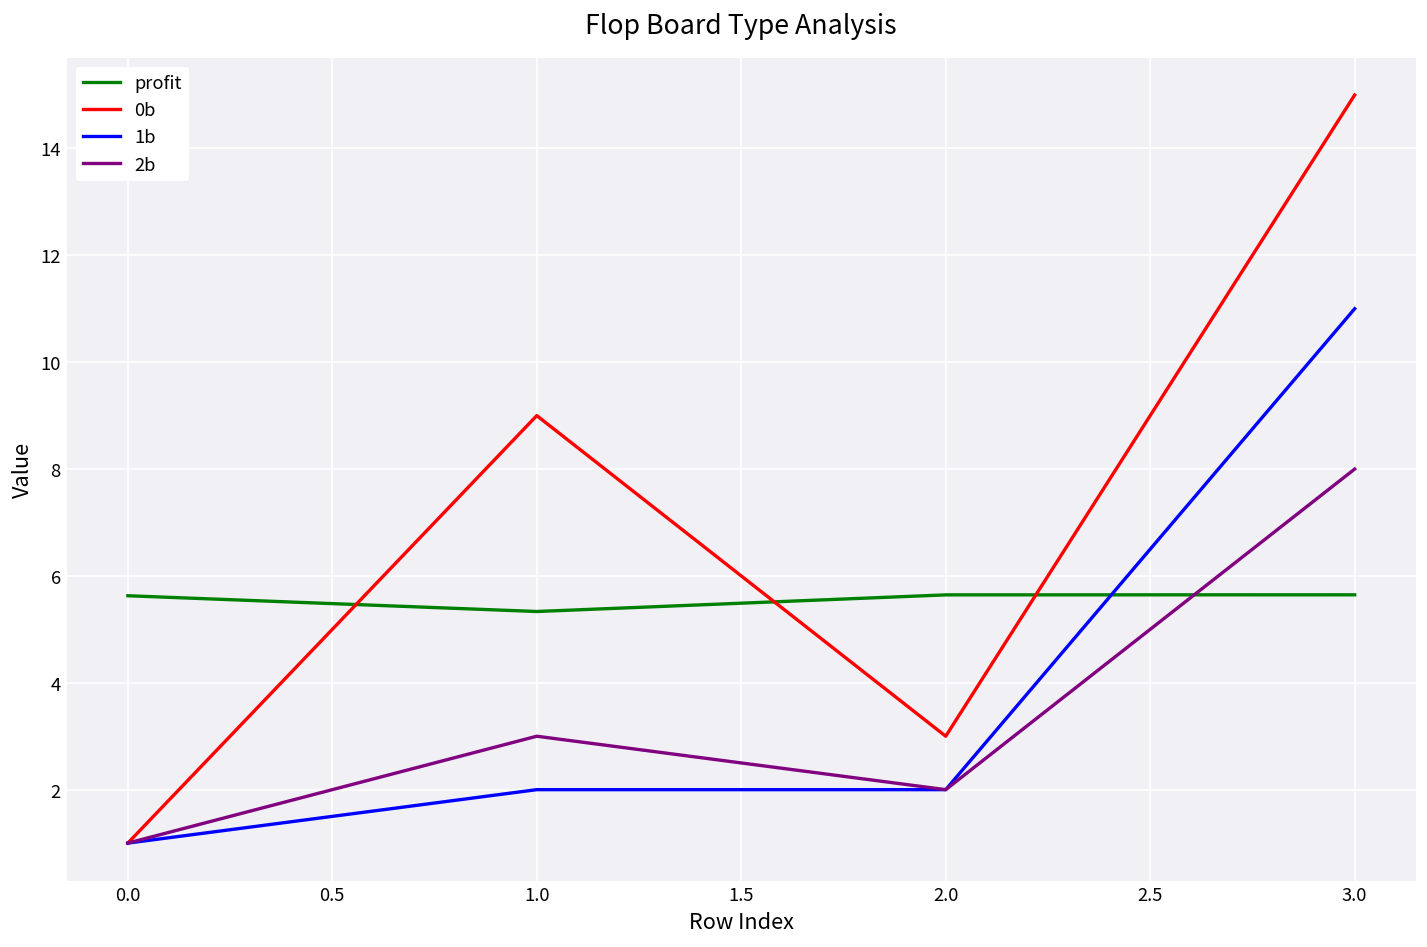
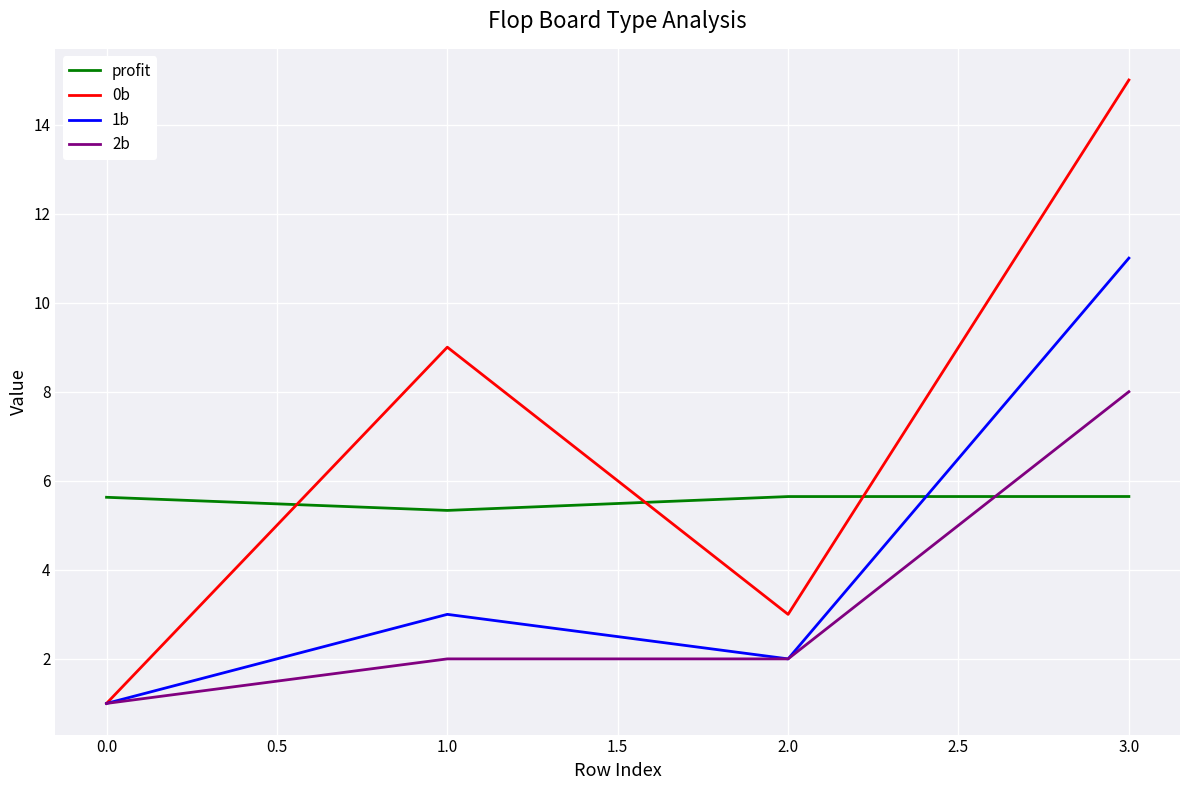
1b, 1.0: 2 -> 3
2b, 1.0: 3 -> 2
